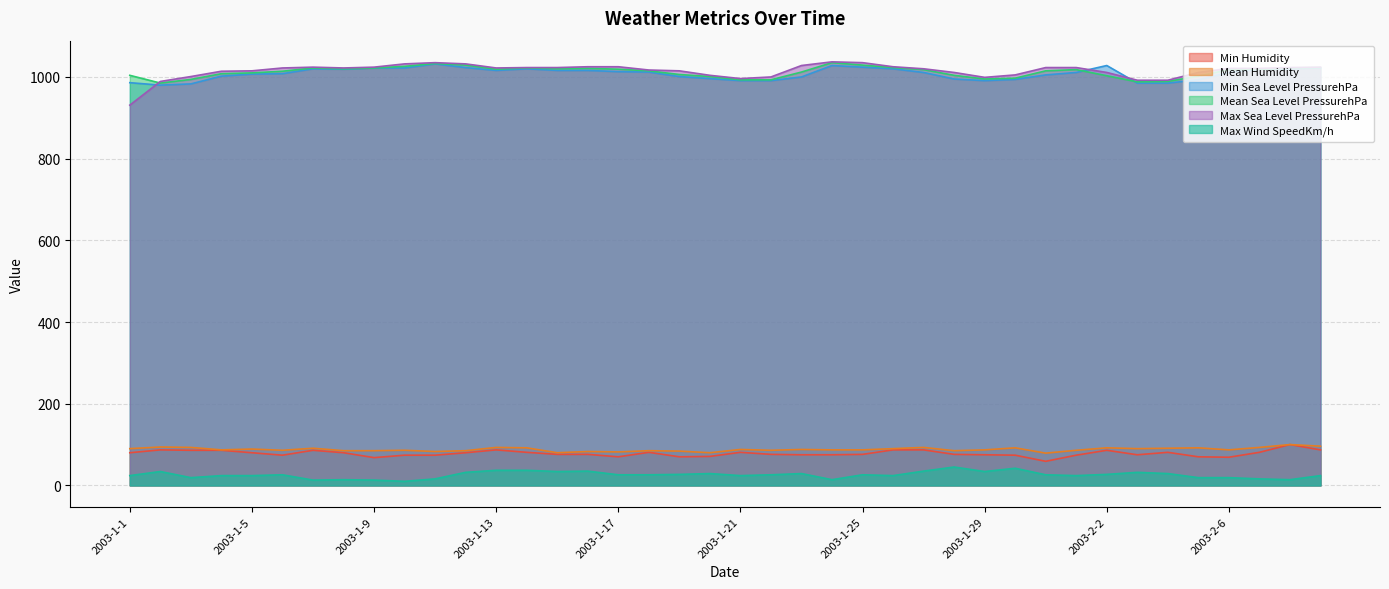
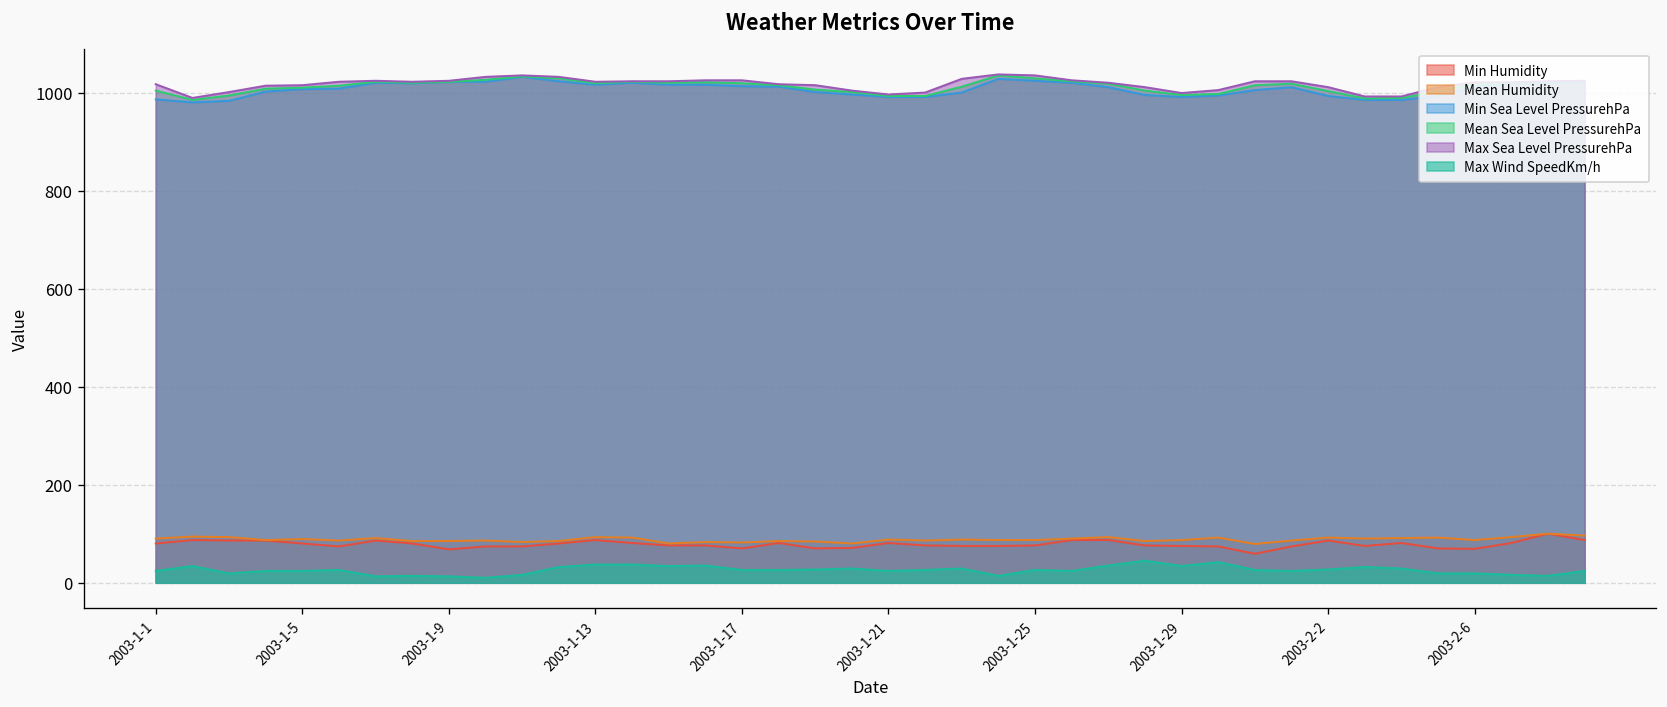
Max Sea Level PressurehPa, 2003-1-1: 930 -> 1020
Min Sea Level PressurehPa, 2003-2-2: 1030 -> 990
